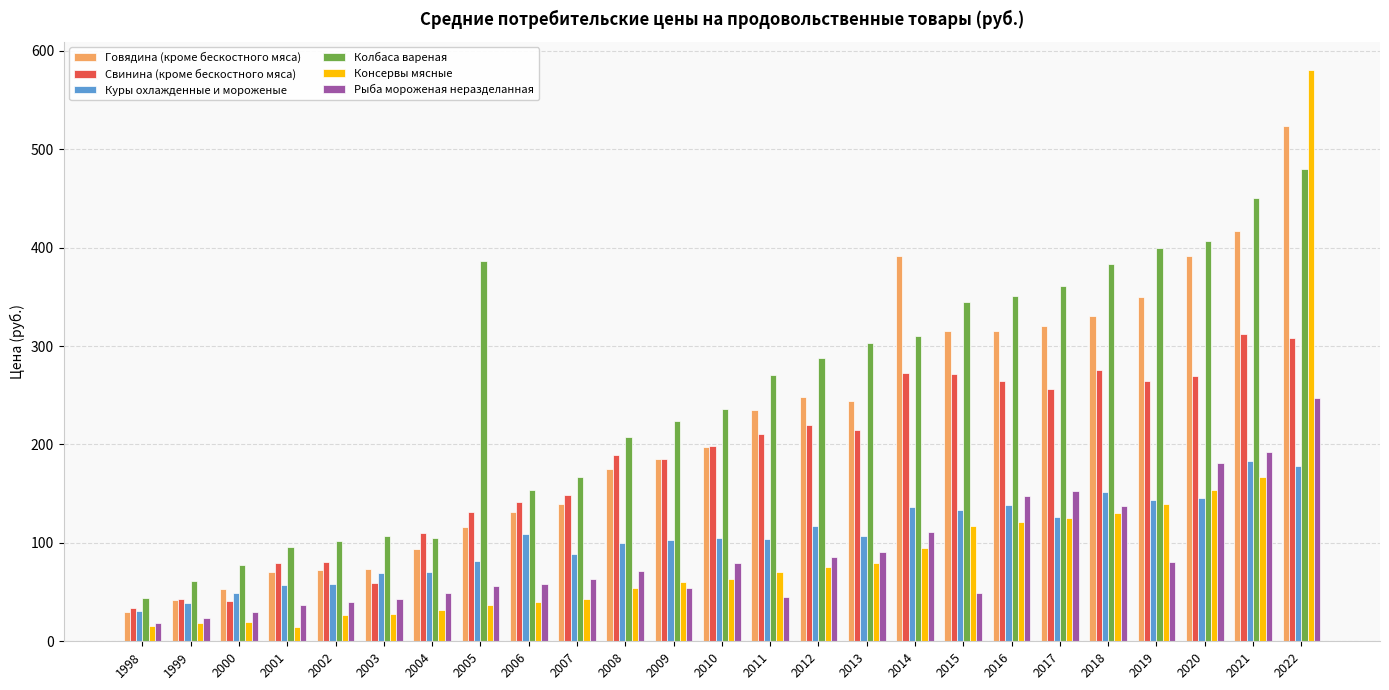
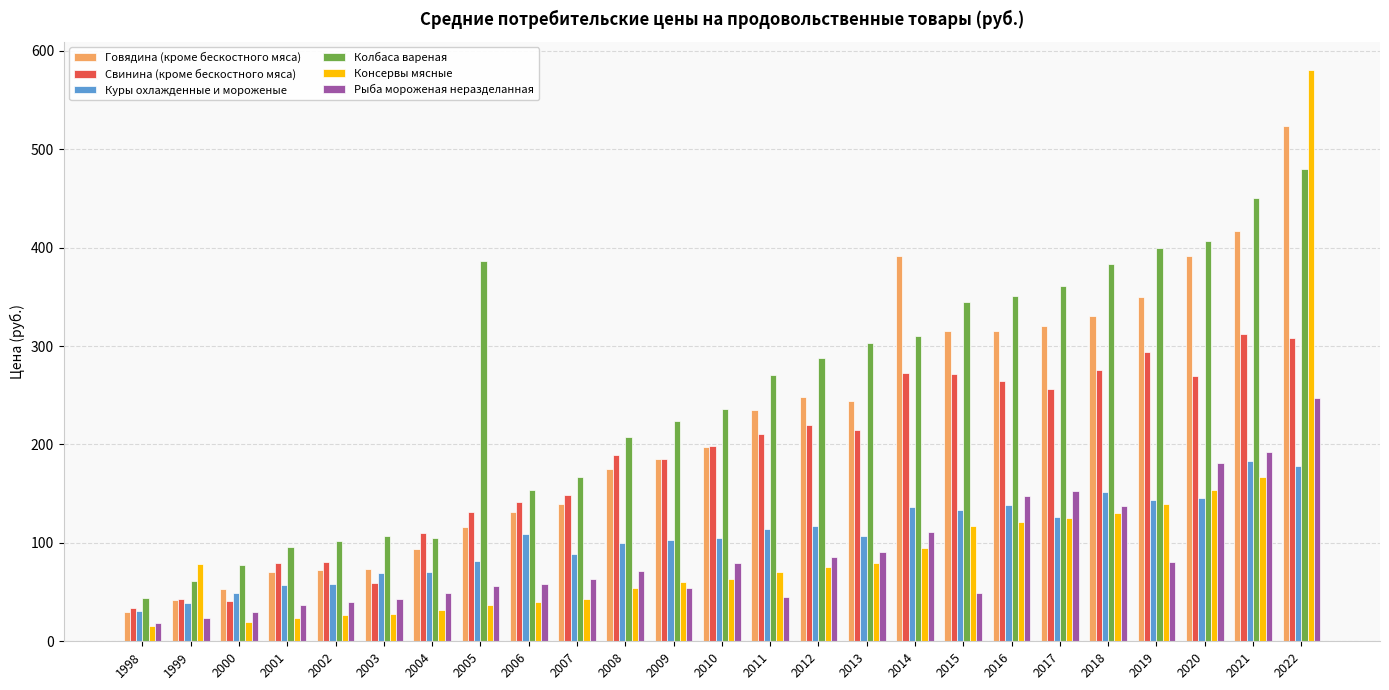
Консервы мясные, 1999: 20 -> 80
Консервы мясные, 2001: 10 -> 20
Куры охлажденные и мороженые, 2011: 100 -> 110
Свинина (кроме бескостного мяса), 2019: 260 -> 290
